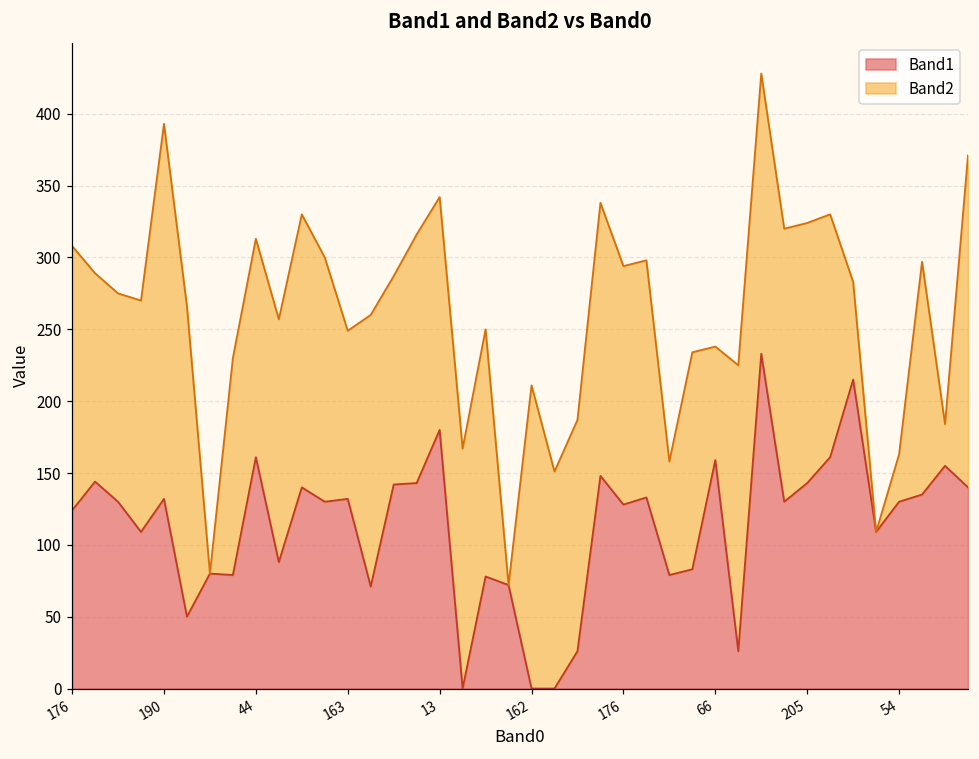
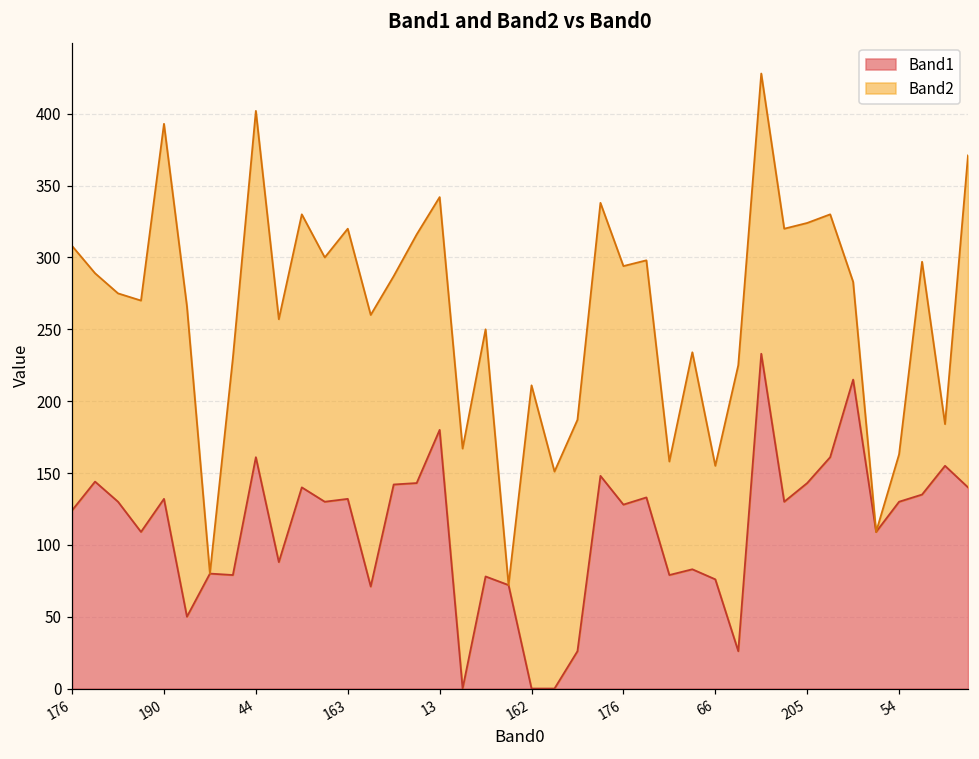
Band2, 44: 152 -> 241
Band2, 163: 117 -> 188
Band1, 66: 159 -> 76
